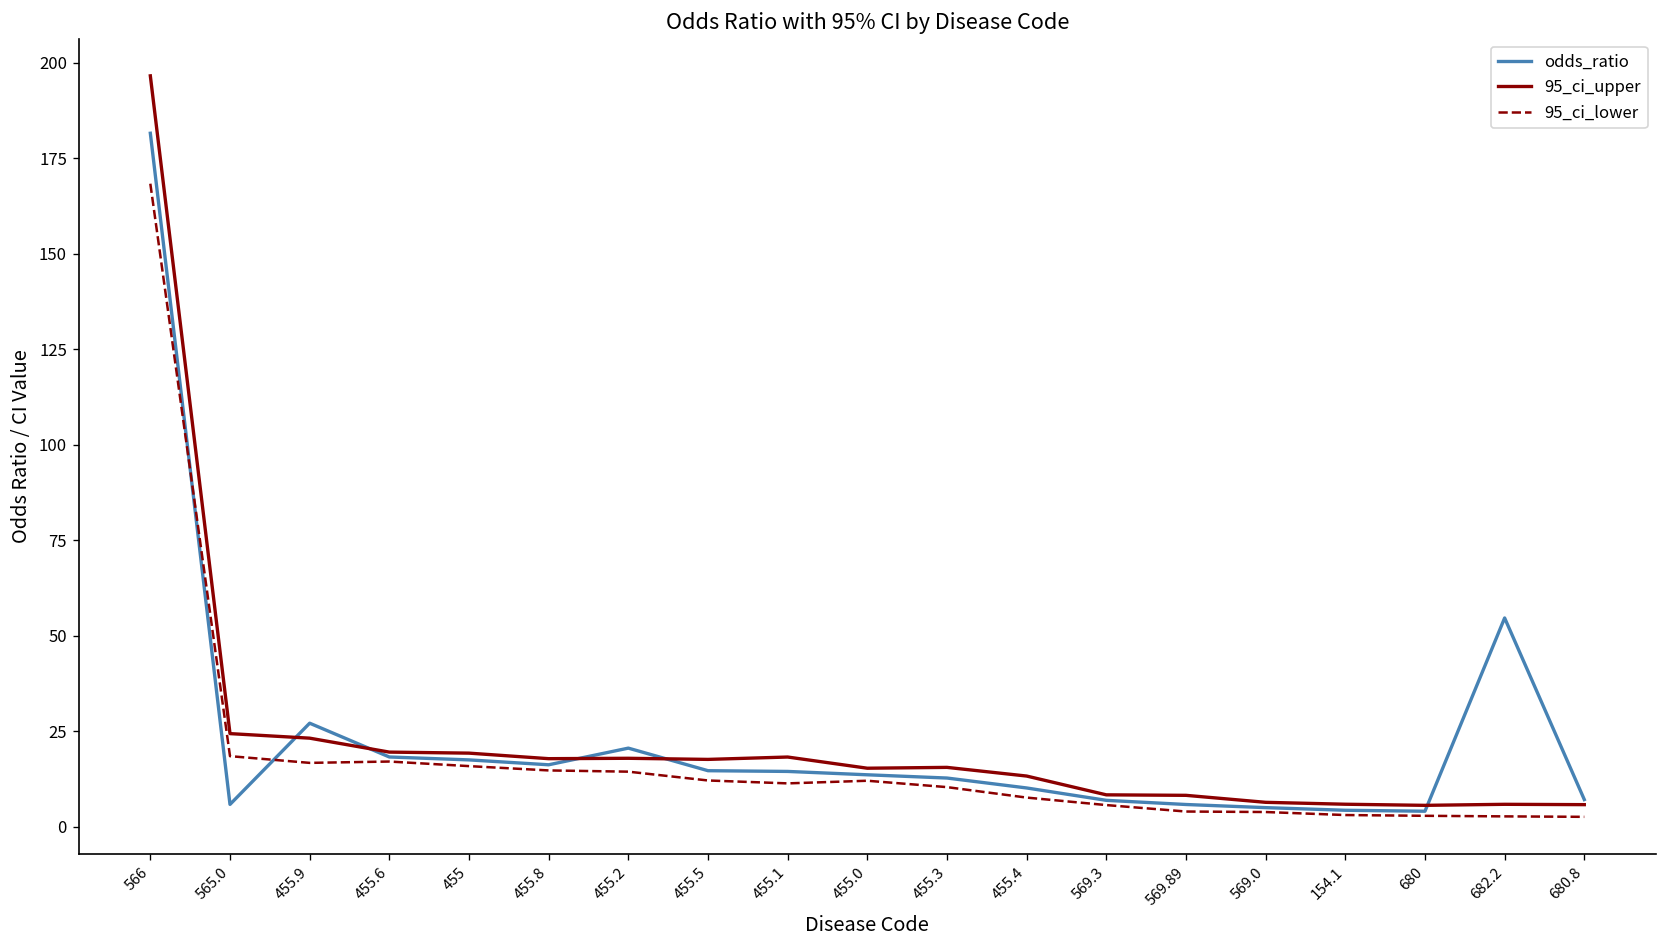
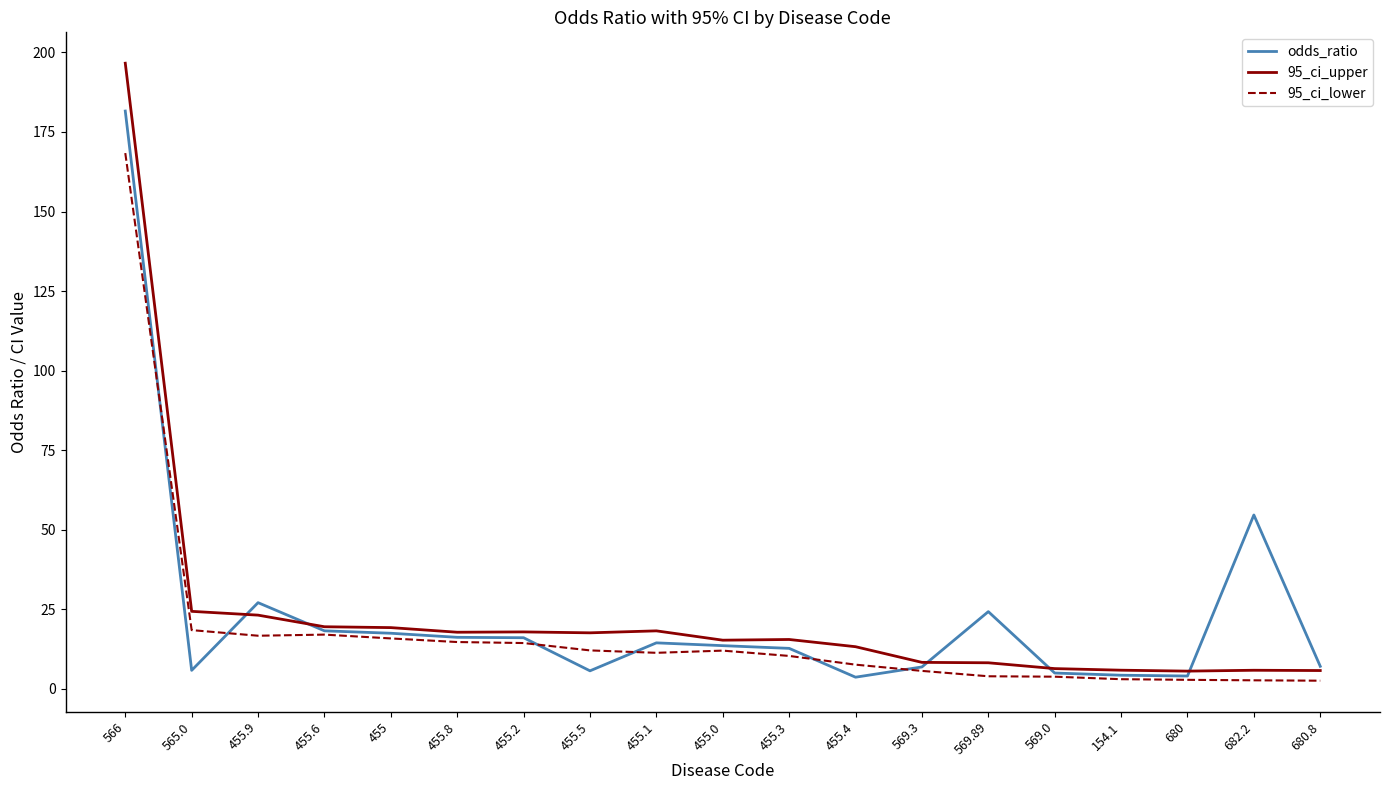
odds_ratio, 455.2: 21 -> 16
odds_ratio, 455.5: 15 -> 6
odds_ratio, 455.4: 10 -> 4
odds_ratio, 569.89: 6 -> 24
